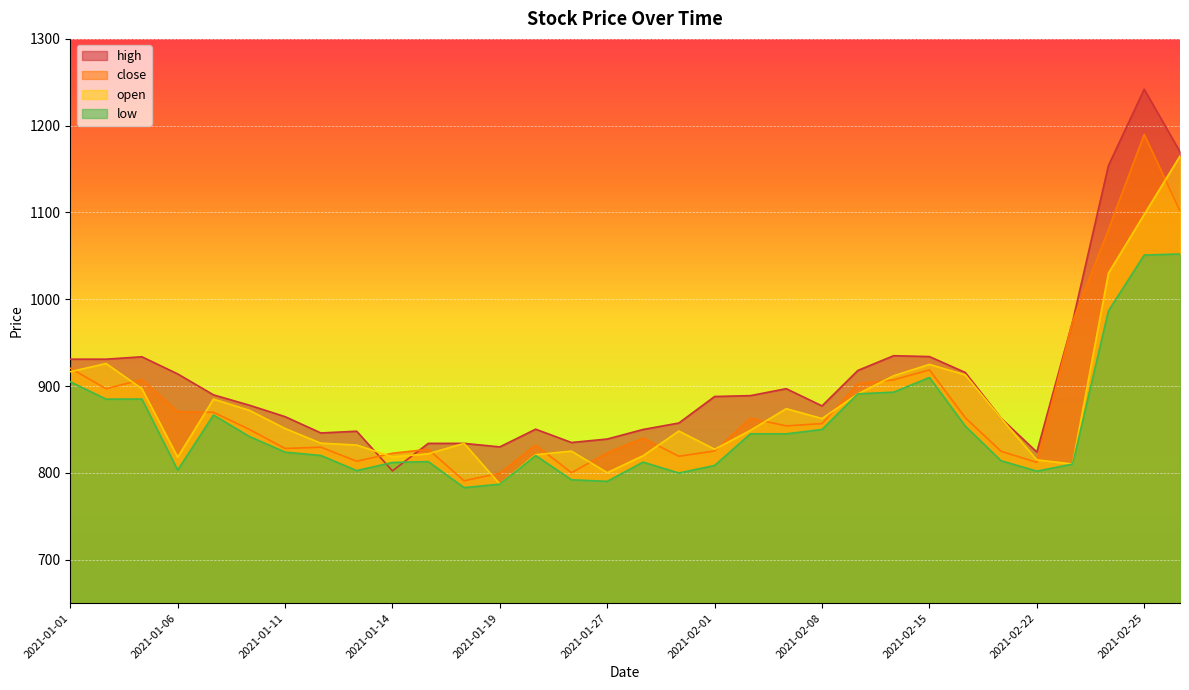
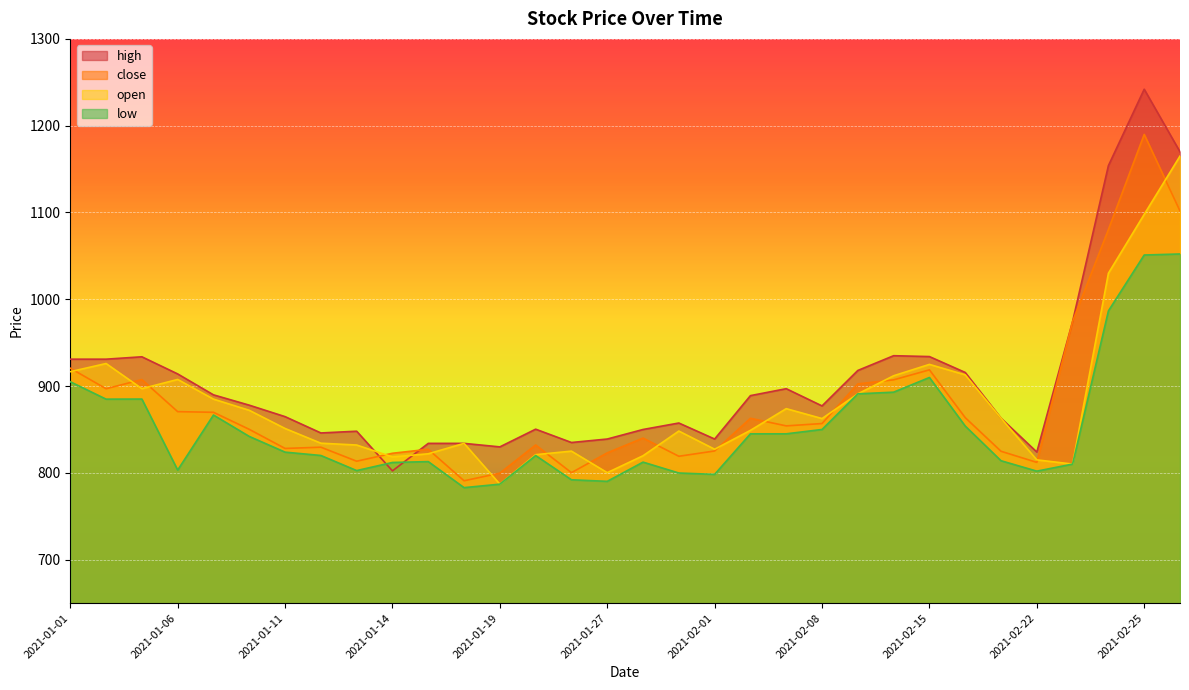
open, 2021-01-06: 820 -> 910
high, 2021-02-01: 890 -> 840
low, 2021-02-01: 810 -> 800
